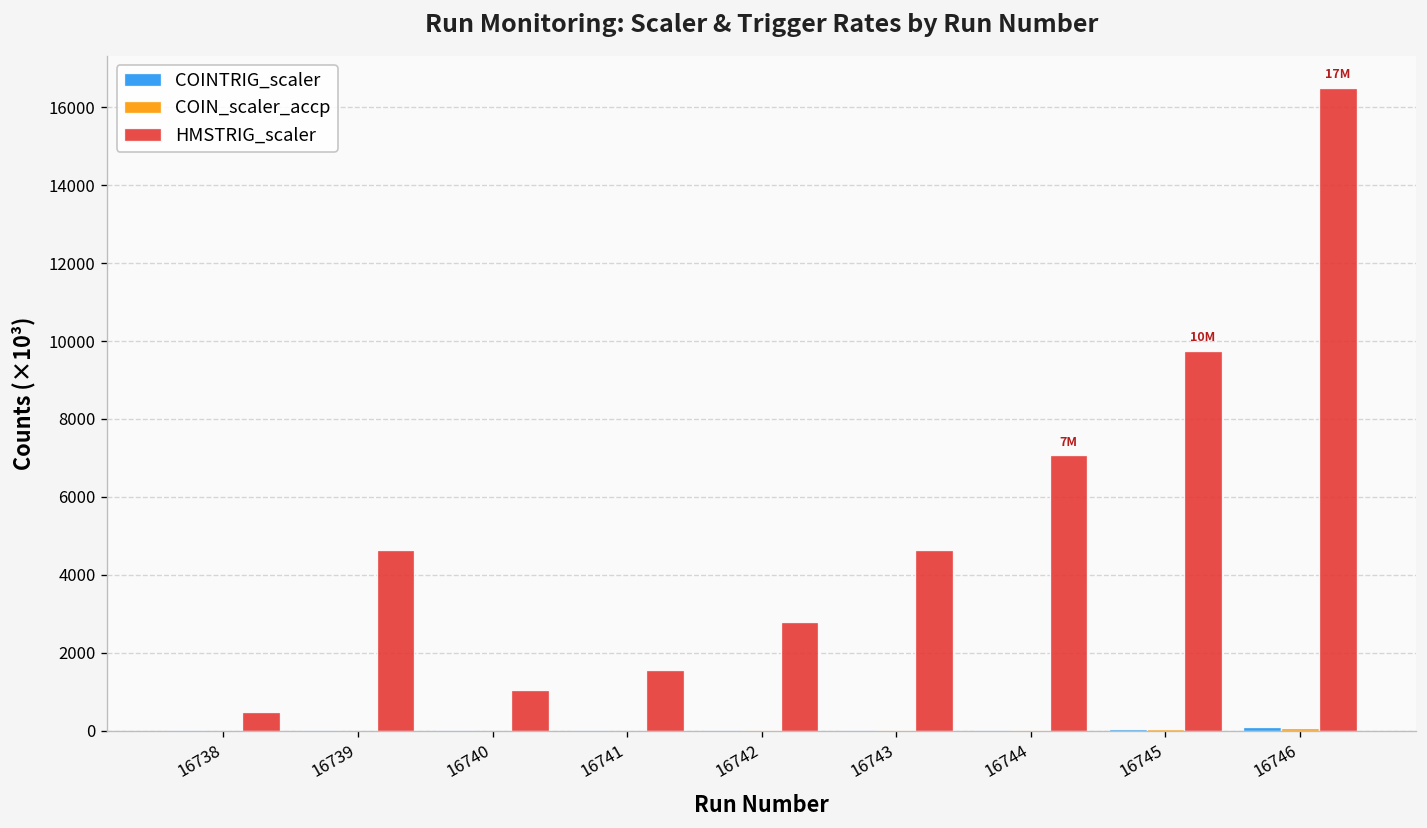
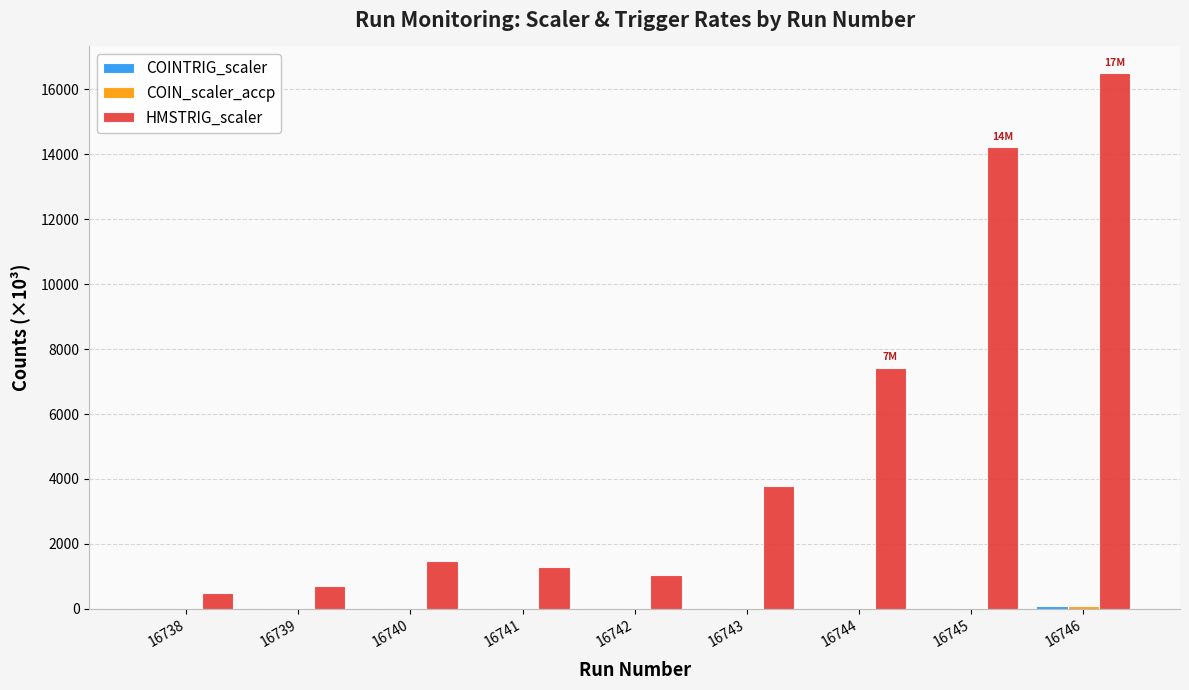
HMSTRIG_scaler, 16739: 4600 -> 700
HMSTRIG_scaler, 16740: 1000 -> 1500
HMSTRIG_scaler, 16741: 1500 -> 1300
HMSTRIG_scaler, 16742: 2800 -> 1000
HMSTRIG_scaler, 16743: 4600 -> 3800
HMSTRIG_scaler, 16744: 7100 -> 7400
HMSTRIG_scaler, 16745: 10M -> 14M
